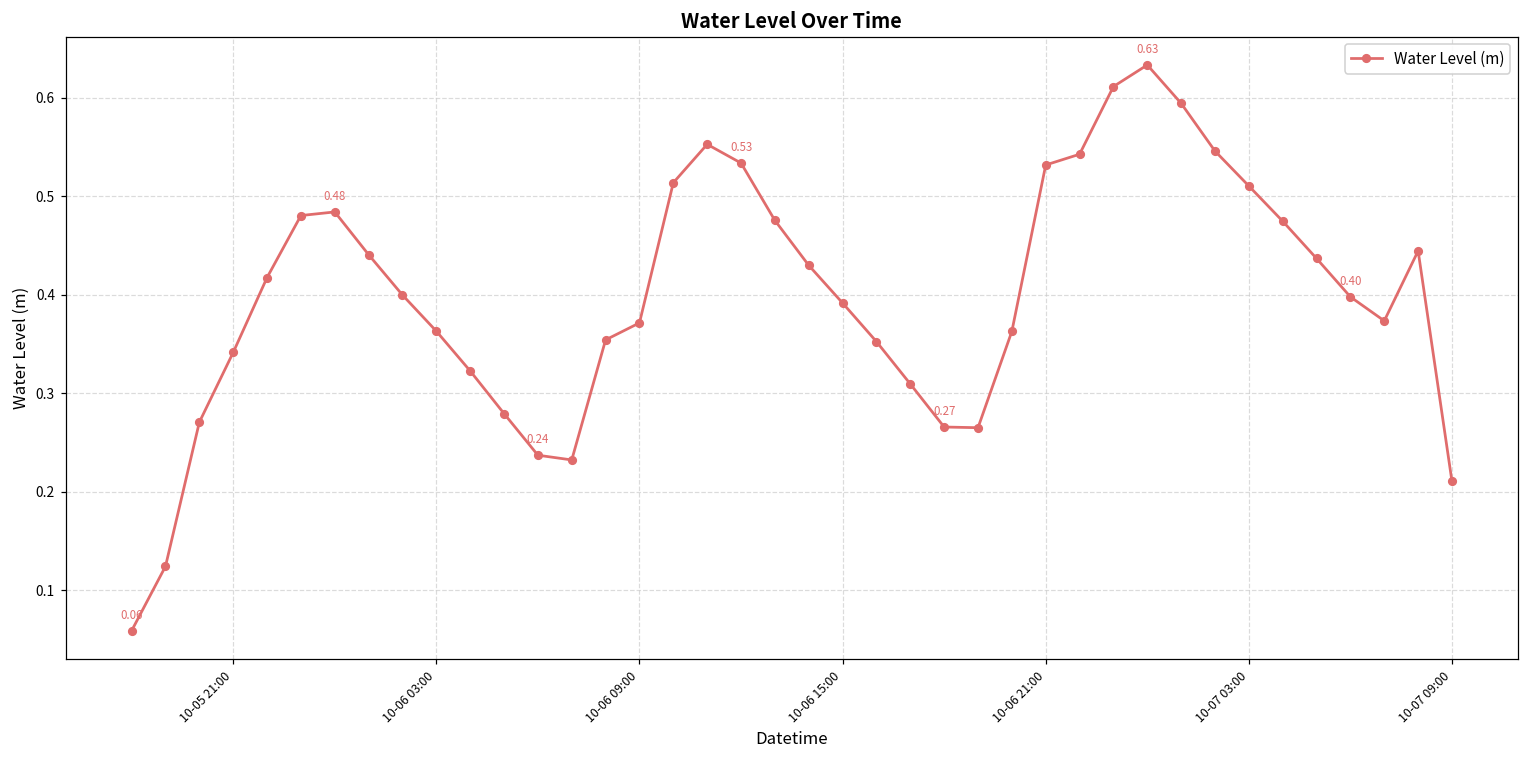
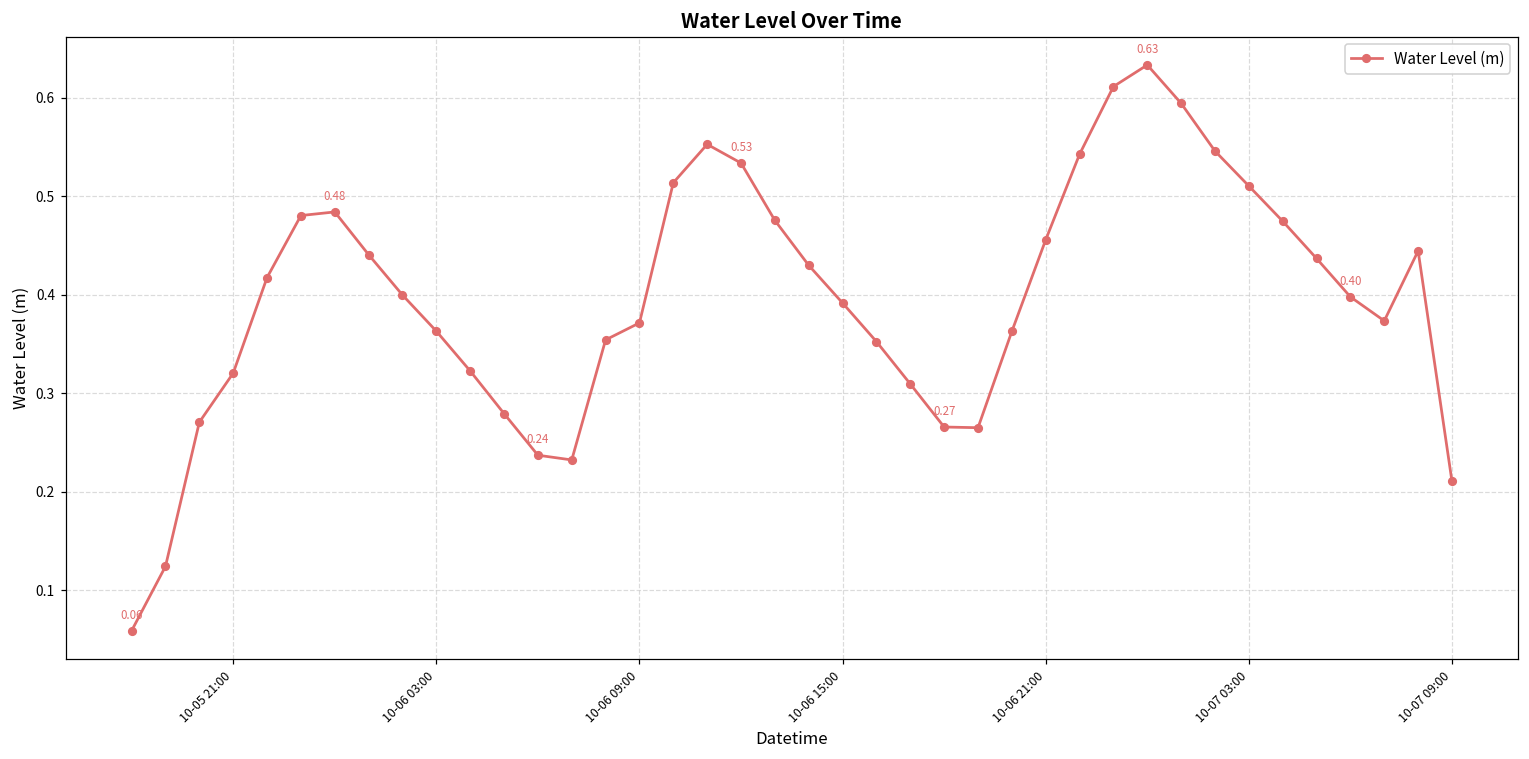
10-05 21:00: 0.34 -> 0.32
10-06 21:00: 0.53 -> 0.46
